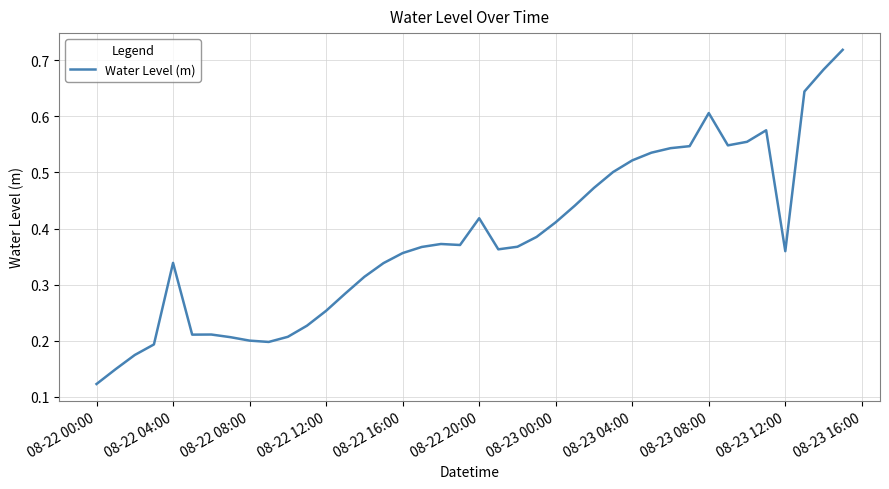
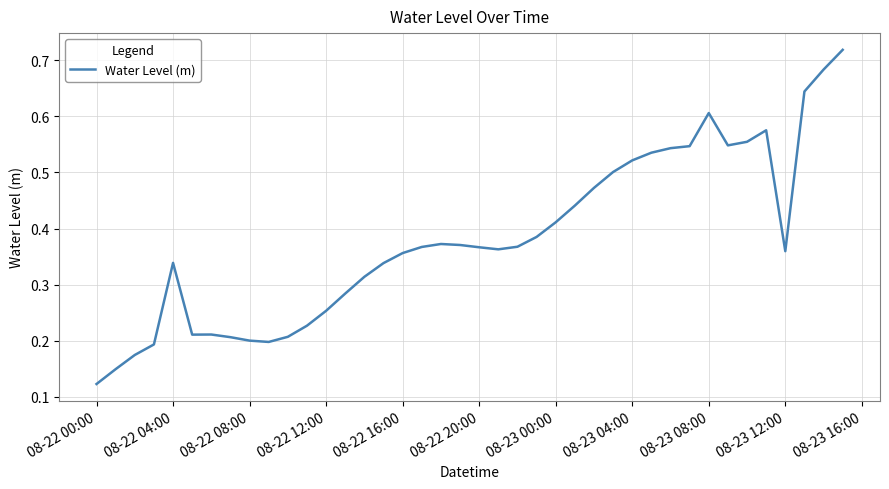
08-22 20:00: 0.42 -> 0.37
